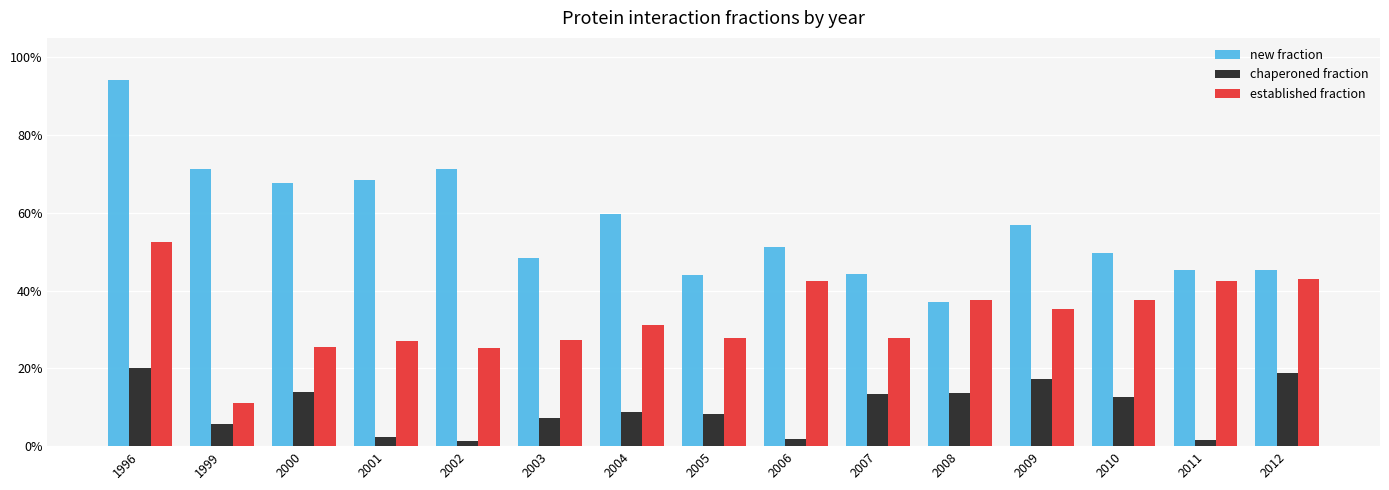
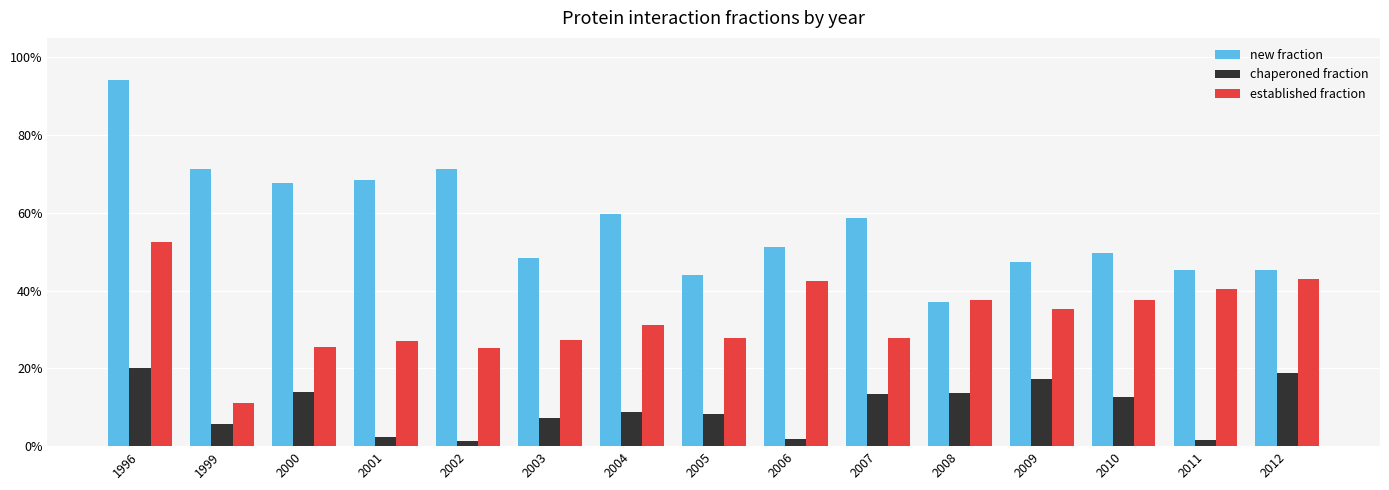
new fraction, 2007: 44% -> 59%
new fraction, 2009: 57% -> 47%
established fraction, 2011: 42% -> 40%
